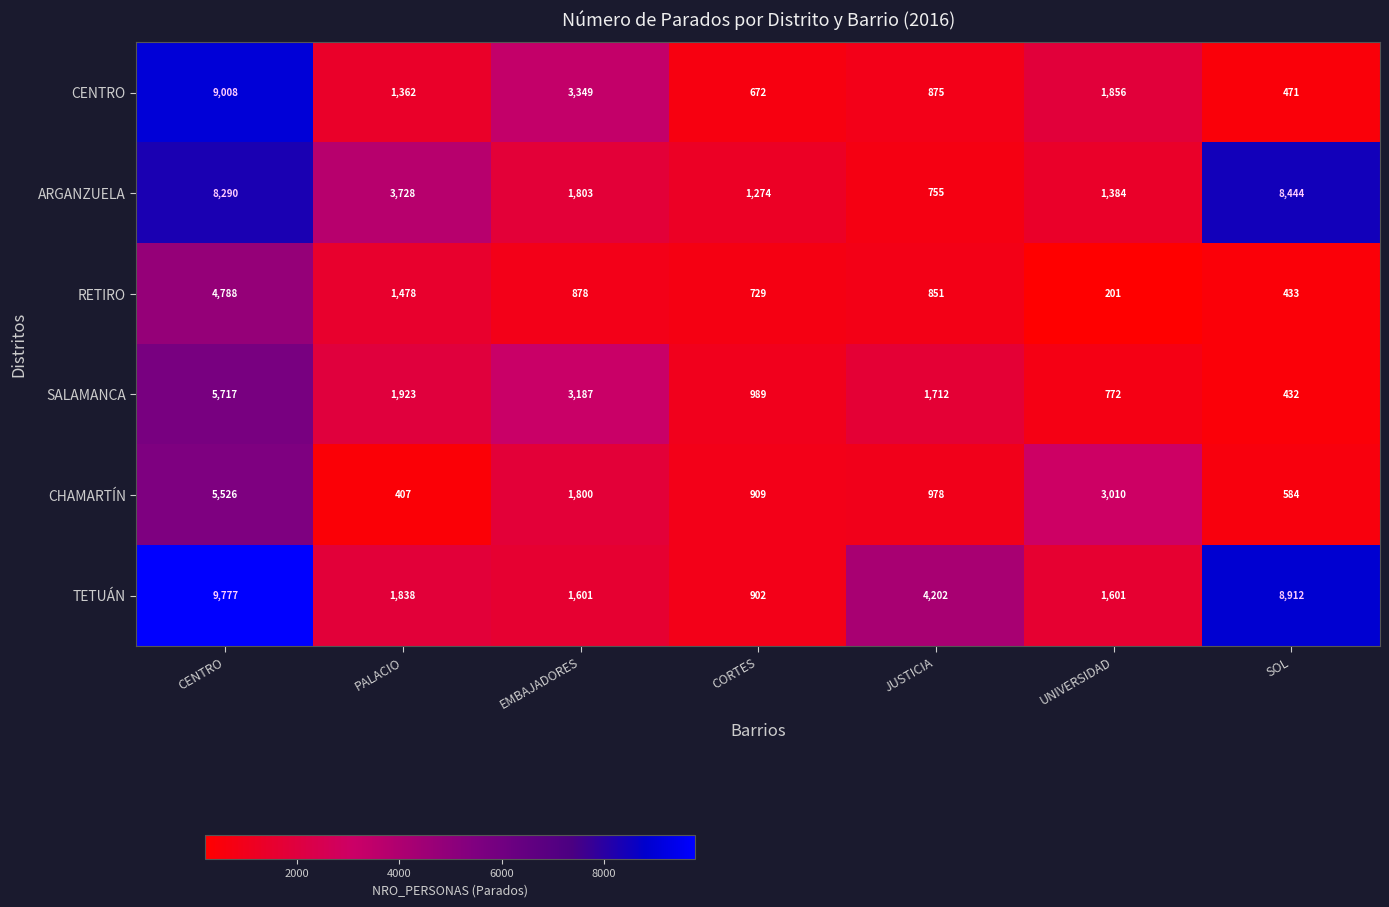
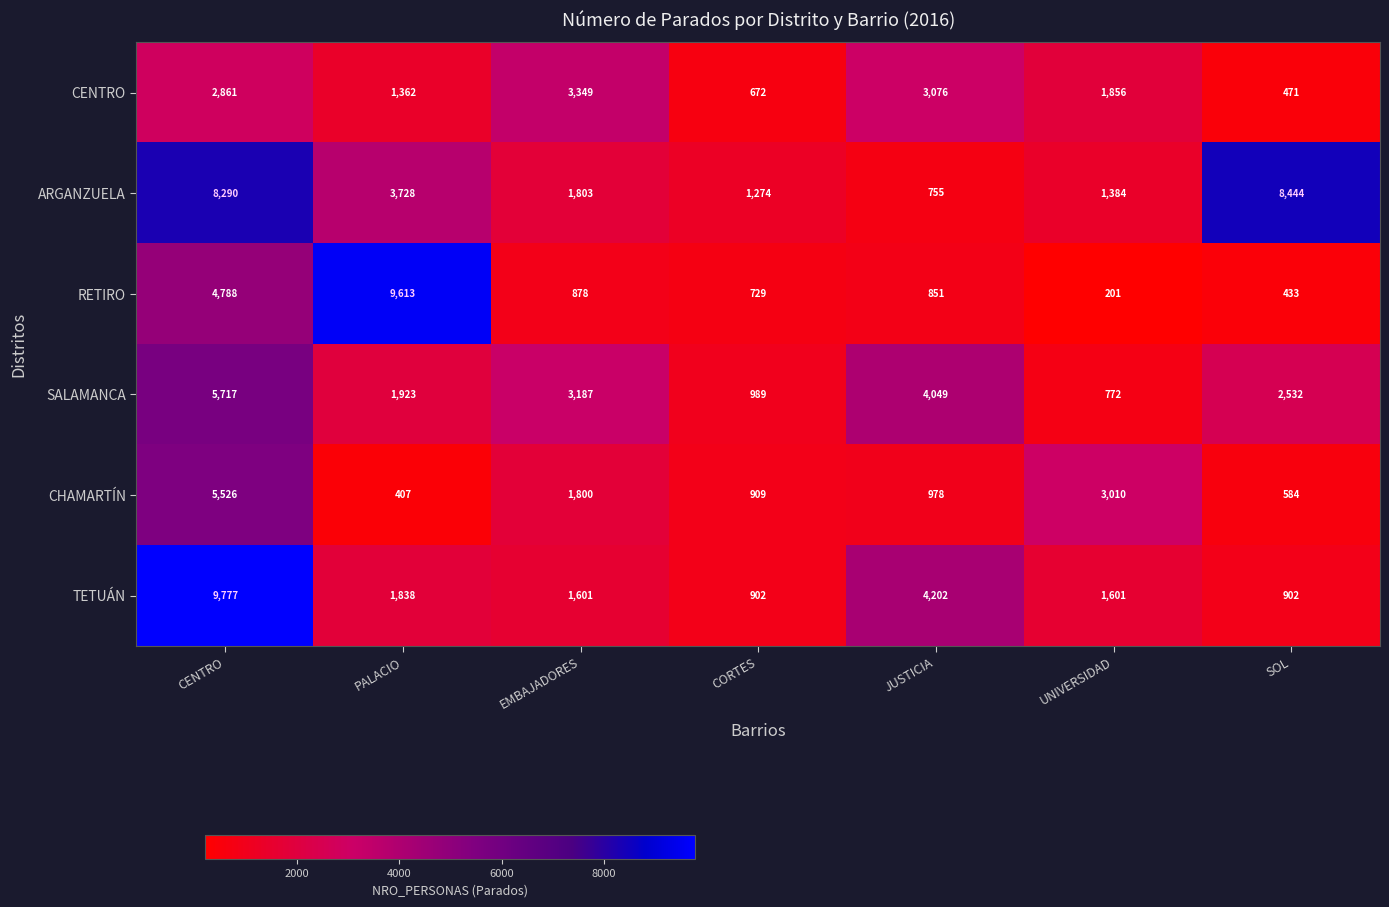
CENTRO, CENTRO: 9,008 -> 2,861
CENTRO, JUSTICIA: 875 -> 3,076
RETIRO, PALACIO: 1,478 -> 9,613
SALAMANCA, JUSTICIA: 1,712 -> 4,049
SALAMANCA, SOL: 432 -> 2,532
TETUÁN, SOL: 8,912 -> 902
